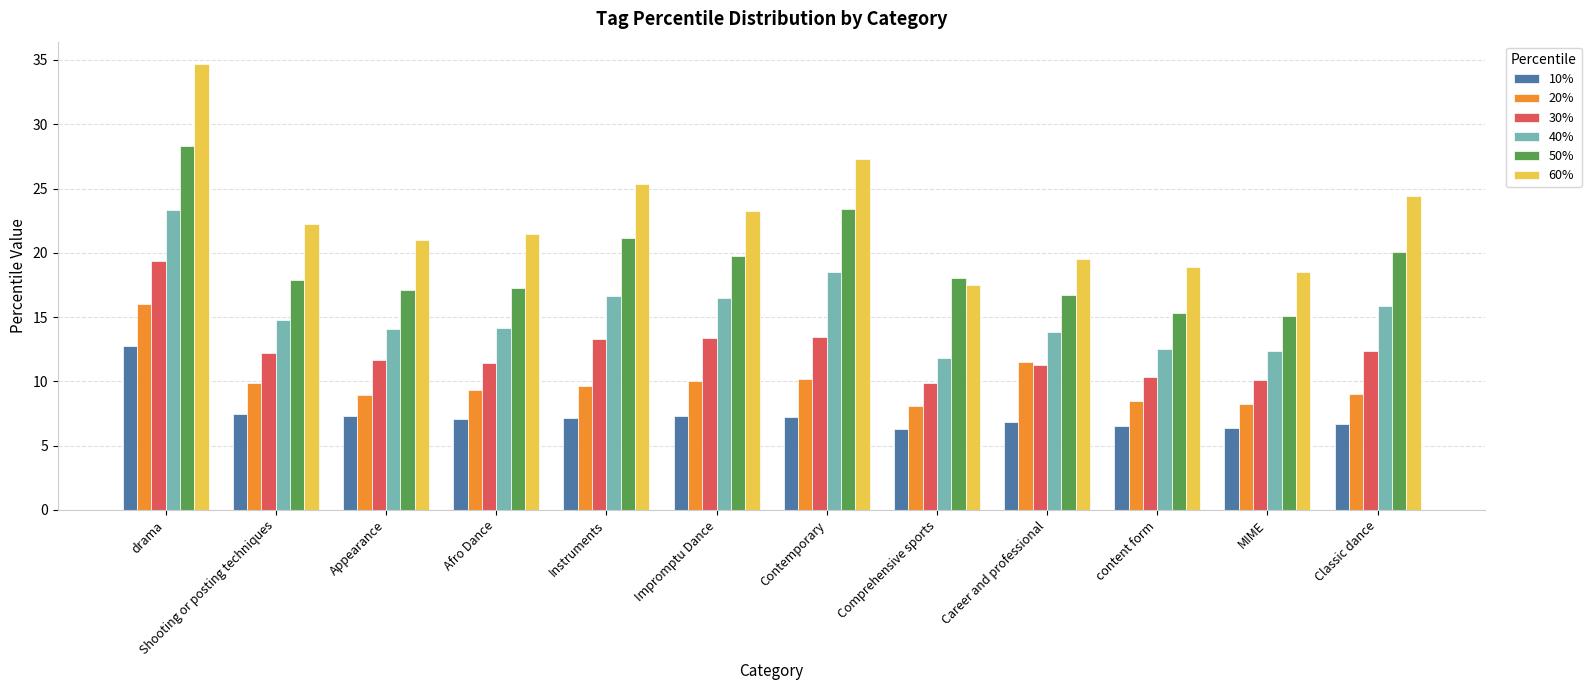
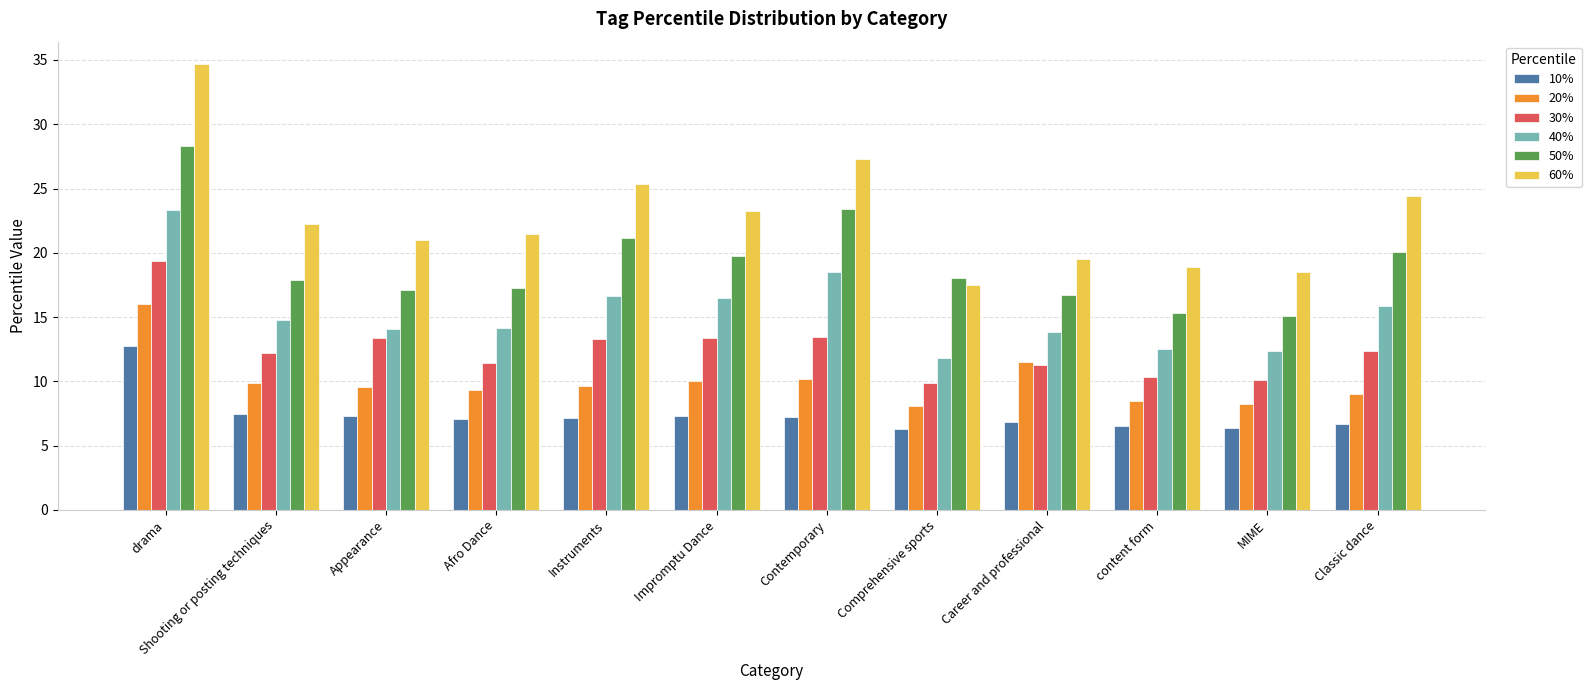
20%, Appearance: 8.9 -> 9.6
30%, Appearance: 11.6 -> 13.4
